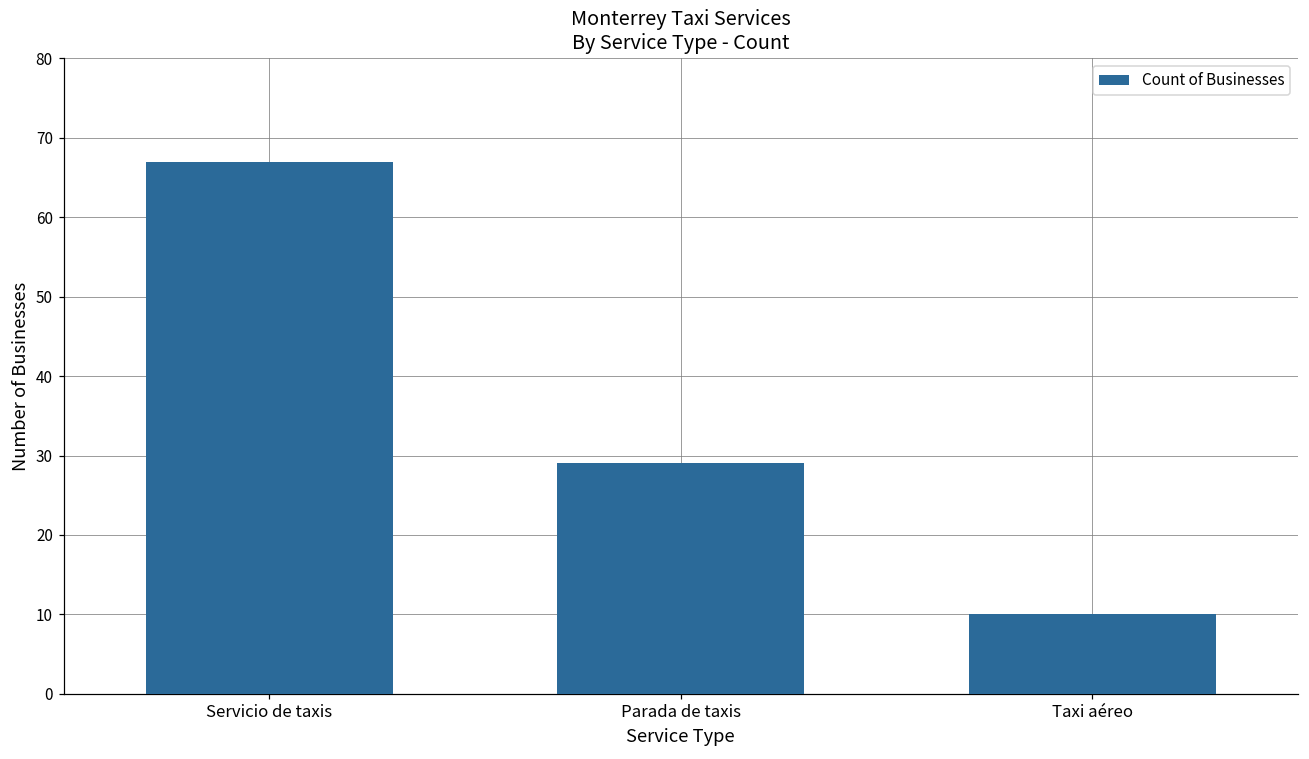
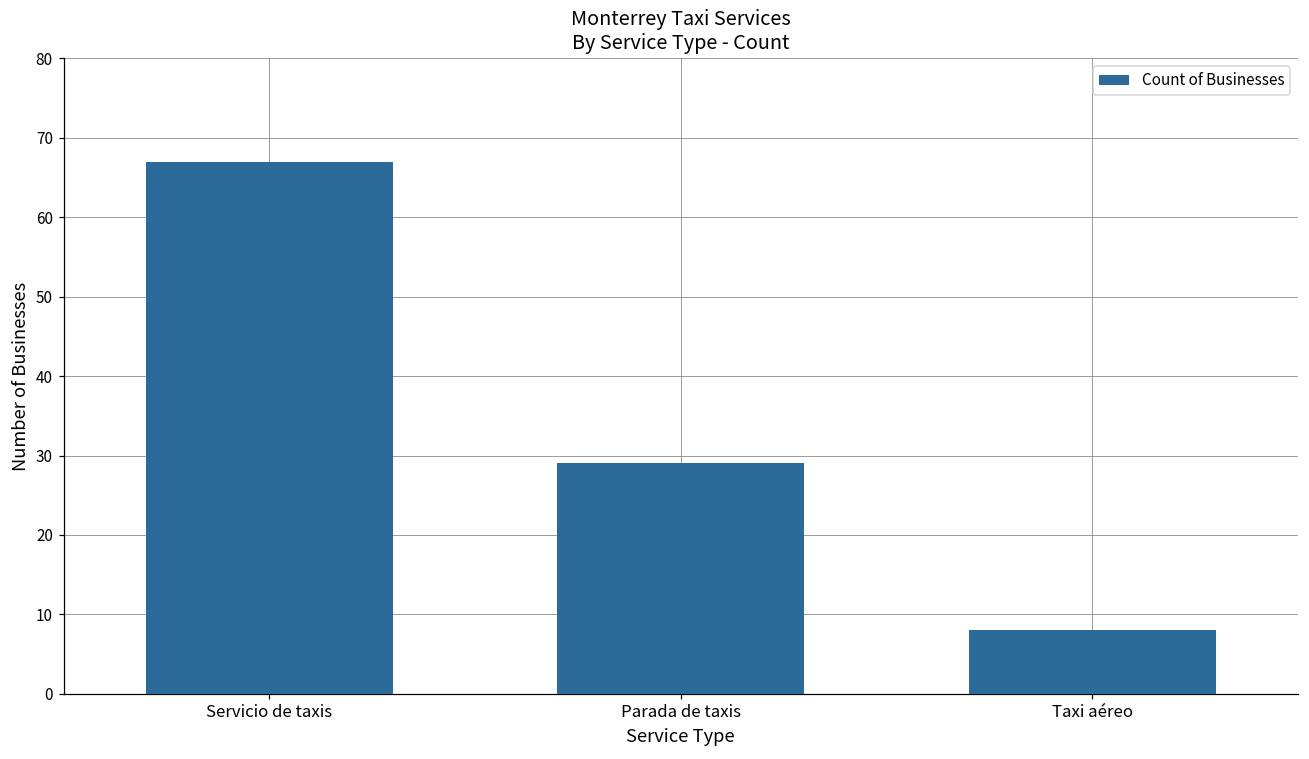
Taxi aéreo: 10 -> 8
